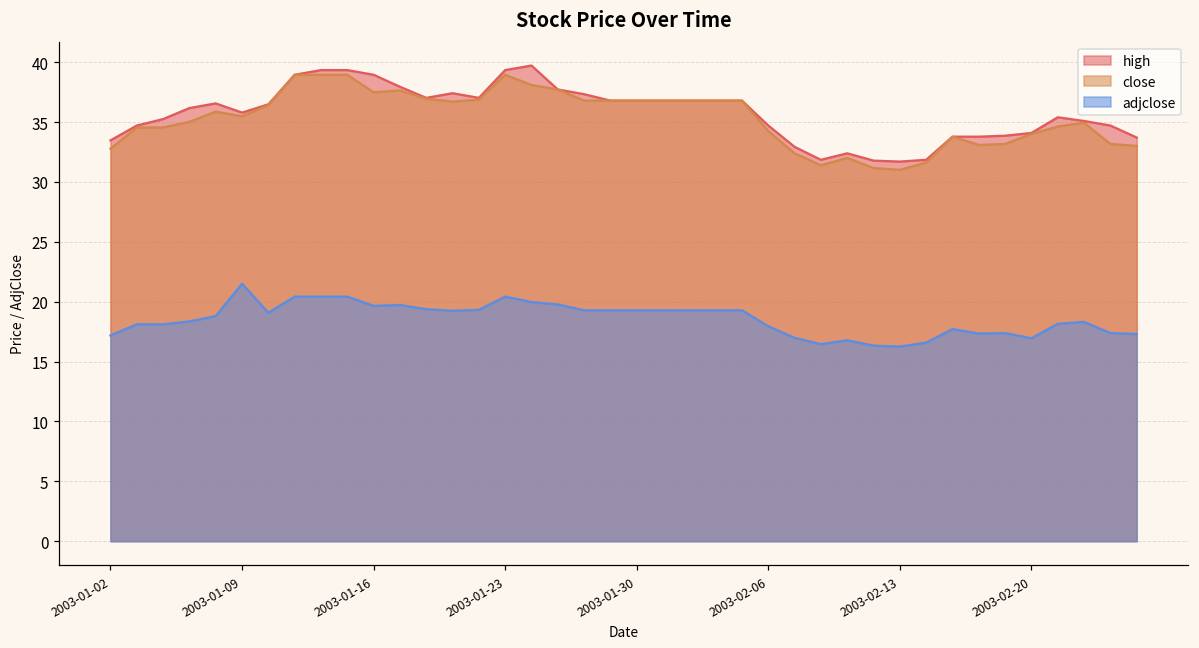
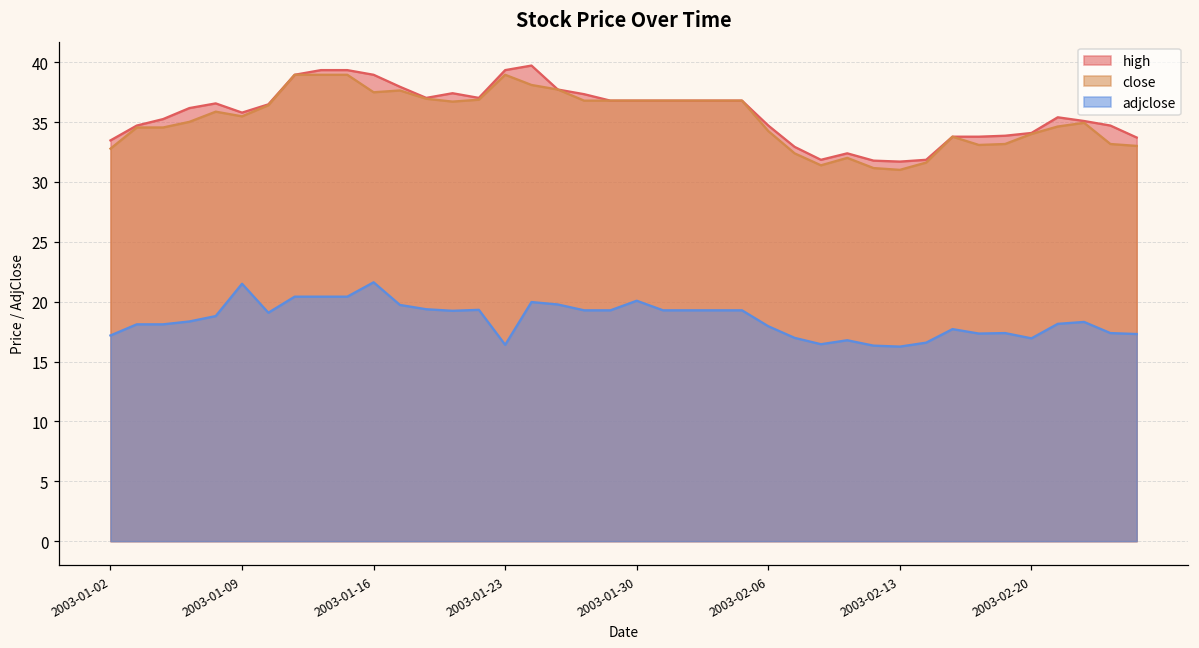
adjclose, 2003-01-16: 19.7 -> 21.6
adjclose, 2003-01-23: 20.4 -> 16.4
adjclose, 2003-01-30: 19.3 -> 20.1
